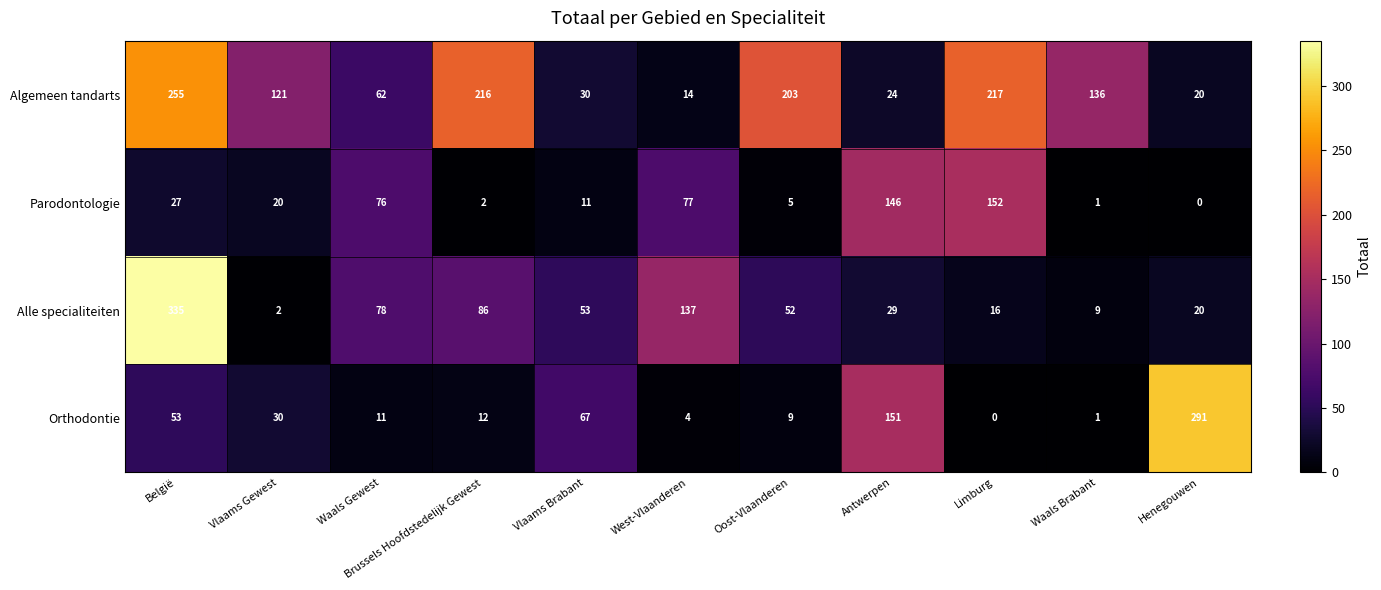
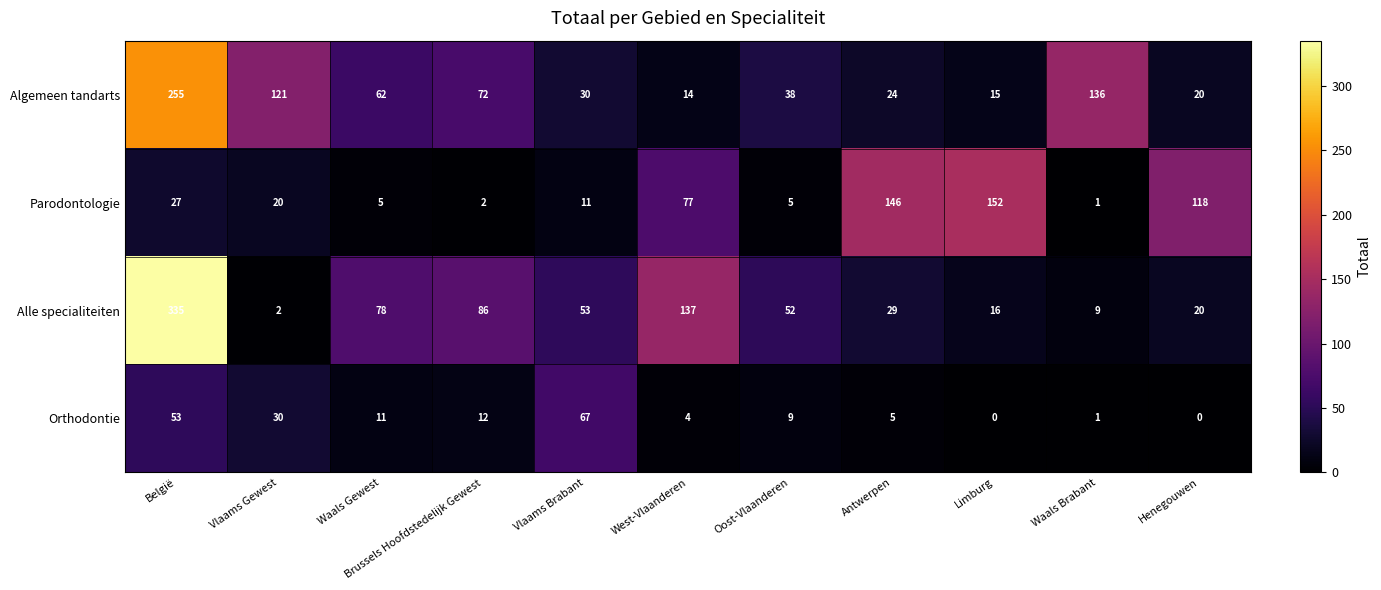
Algemeen tandarts, Brussels Hoofdstedelijk Gewest: 216 -> 72
Algemeen tandarts, Oost-Vlaanderen: 203 -> 38
Algemeen tandarts, Limburg: 217 -> 15
Parodontologie, Waals Gewest: 76 -> 5
Parodontologie, Henegouwen: 0 -> 118
Orthodontie, Antwerpen: 151 -> 5
Orthodontie, Henegouwen: 291 -> 0
